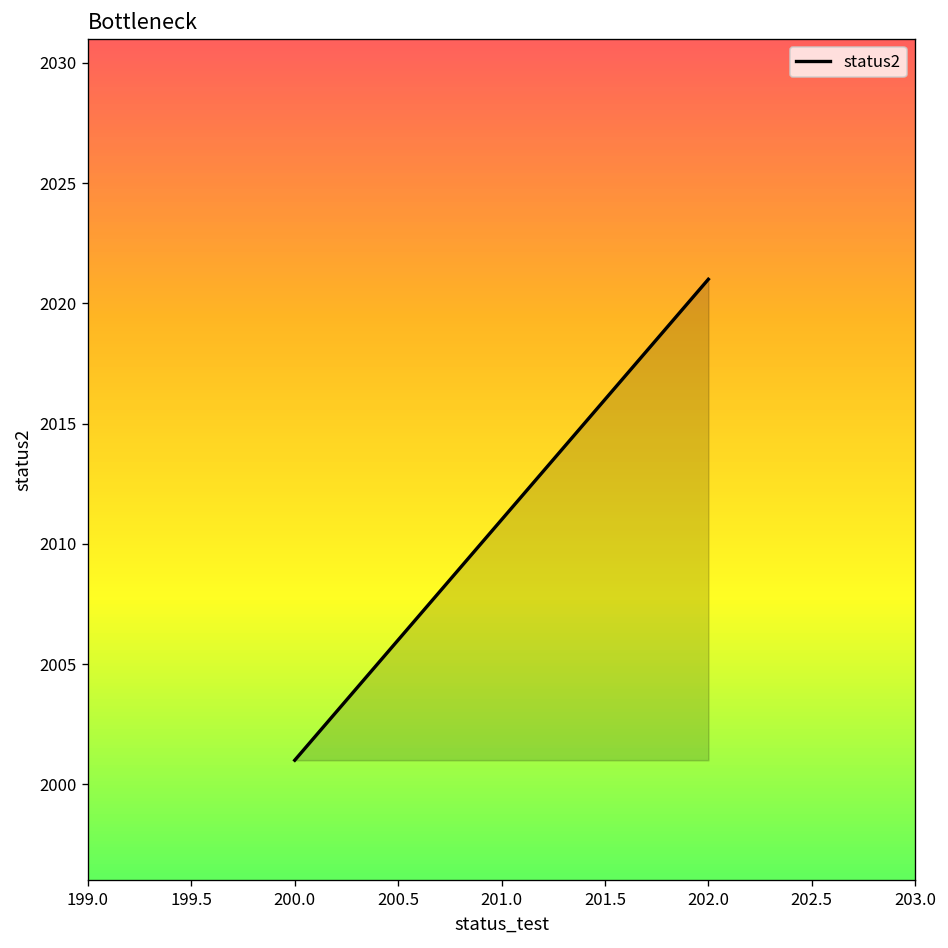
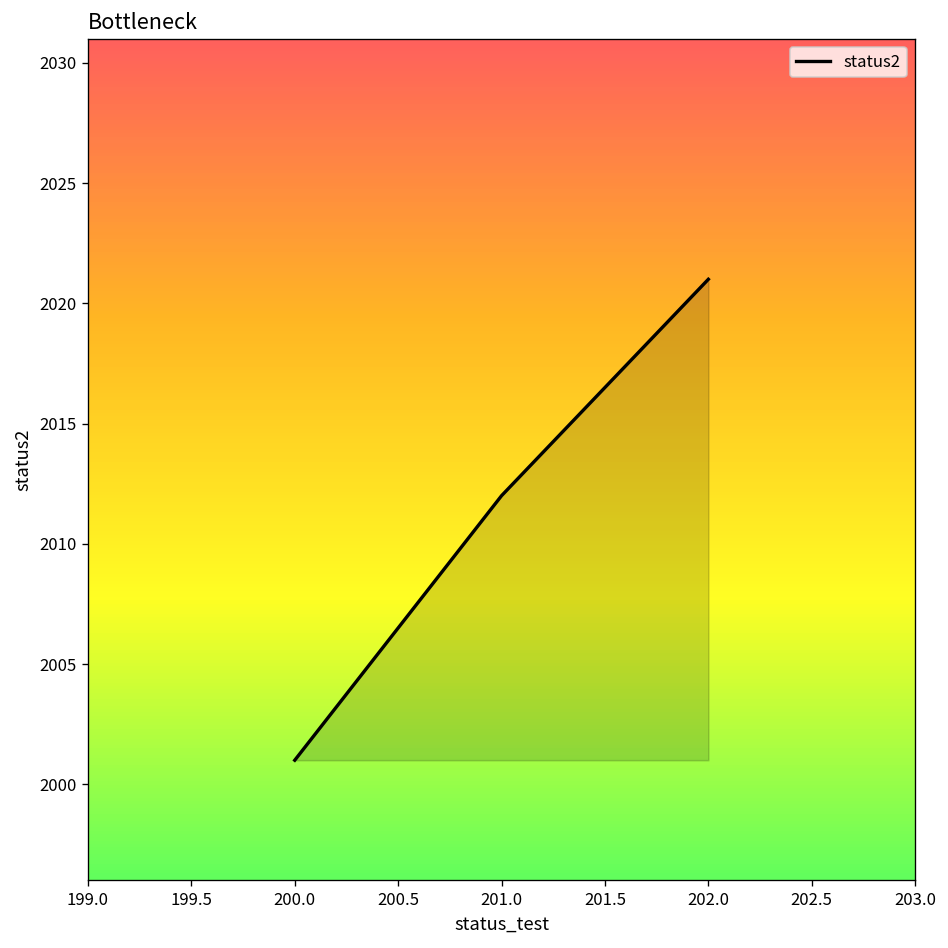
201.0: 2011 -> 2012
